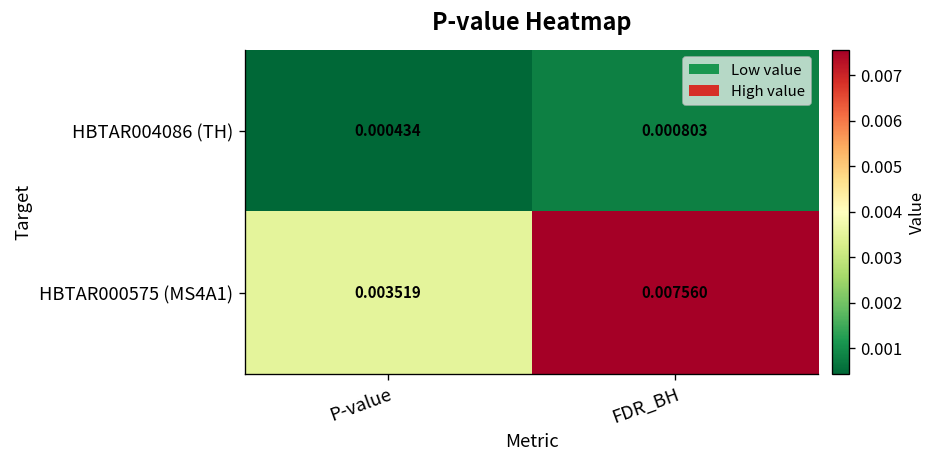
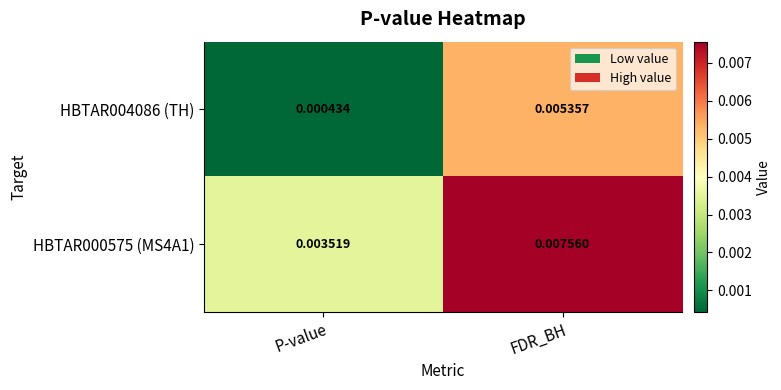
HBTAR004086 (TH), FDR_BH: 0.000803 -> 0.005357
